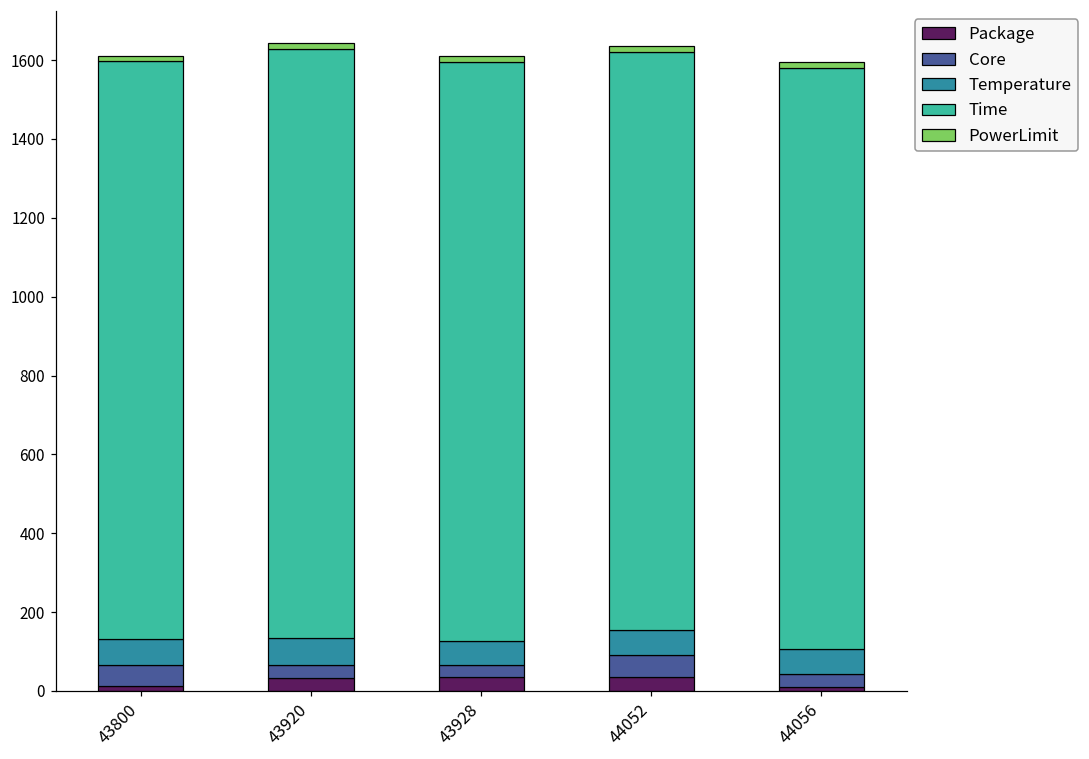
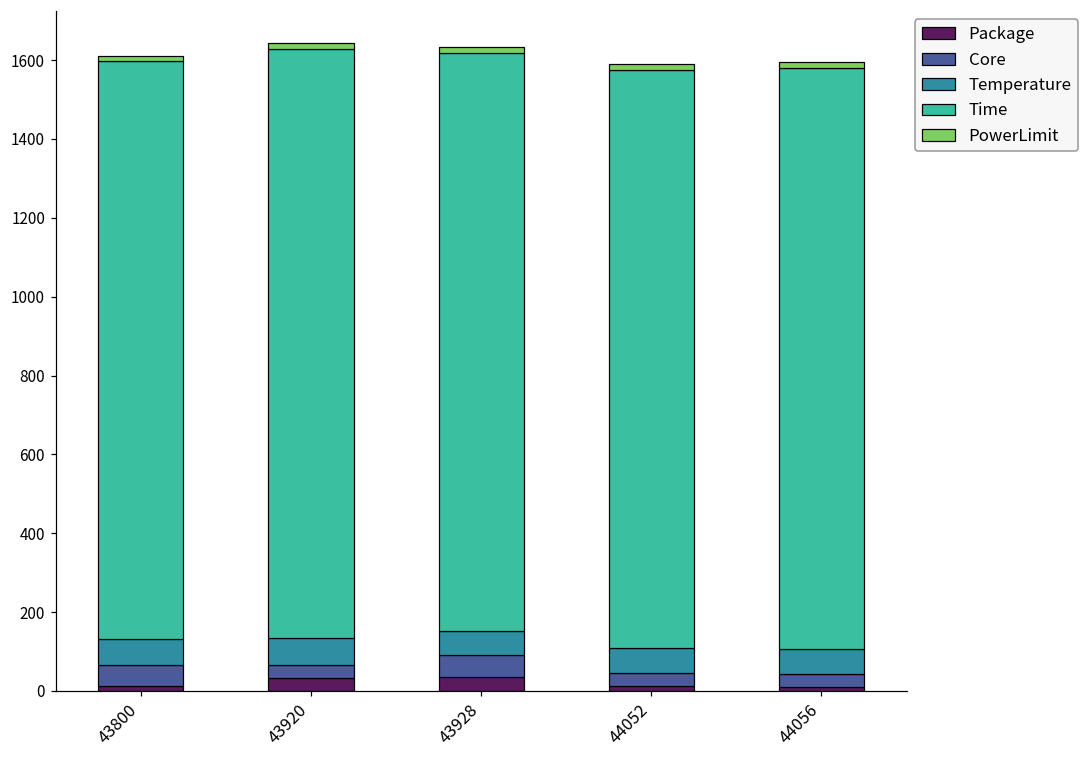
Core, 43928: 30 -> 60
Package, 44052: 30 -> 10
Core, 44052: 60 -> 30
